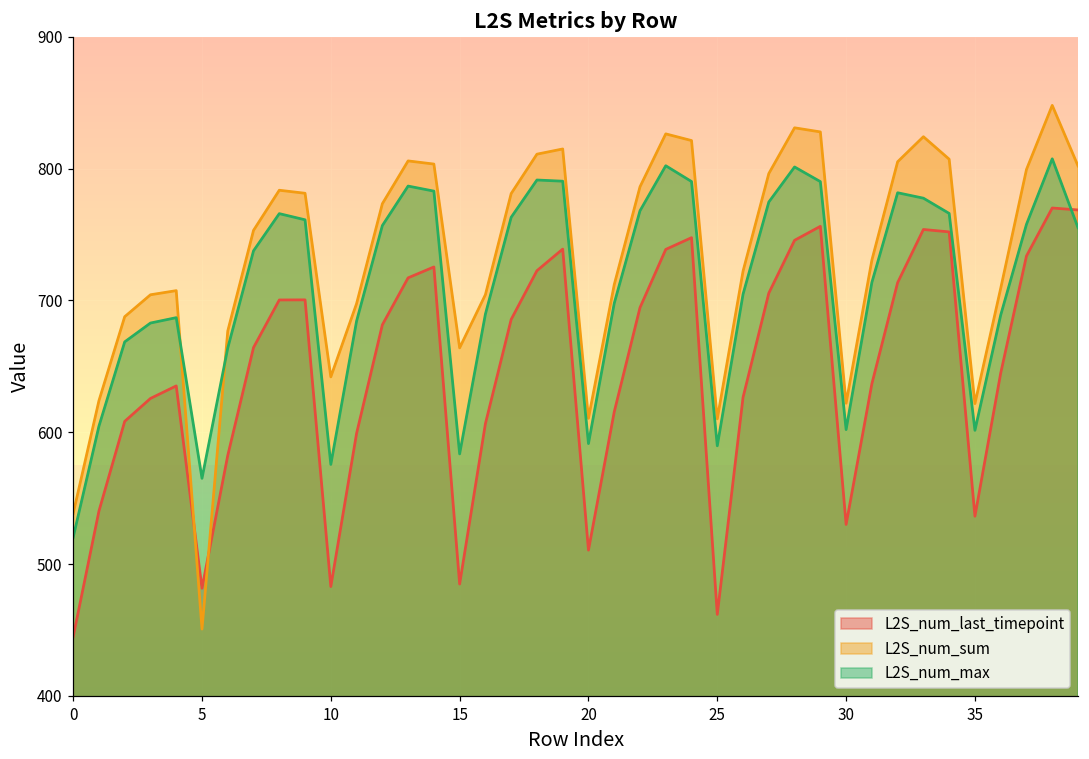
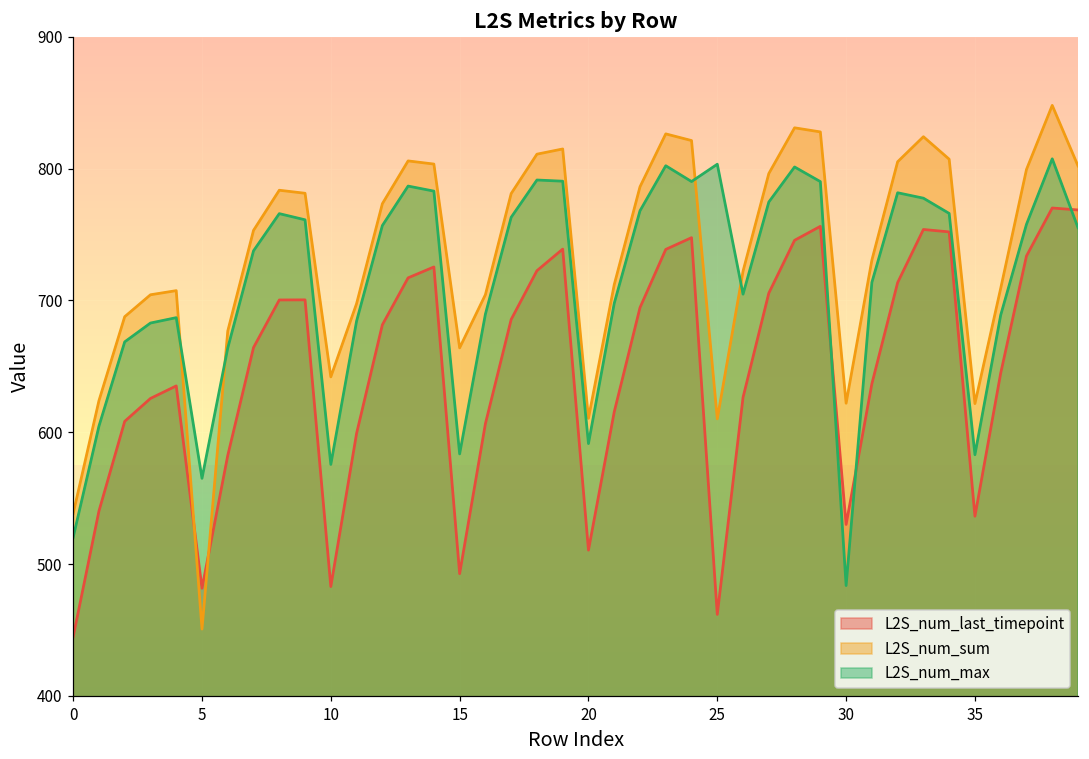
L2S_num_last_timepoint, 15: 485 -> 493
L2S_num_max, 25: 590 -> 803
L2S_num_max, 30: 602 -> 484
L2S_num_max, 35: 601 -> 583
